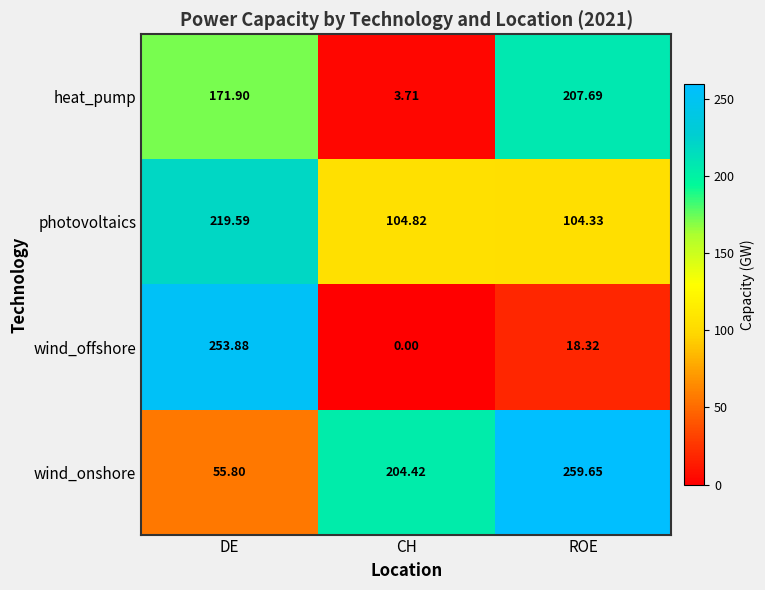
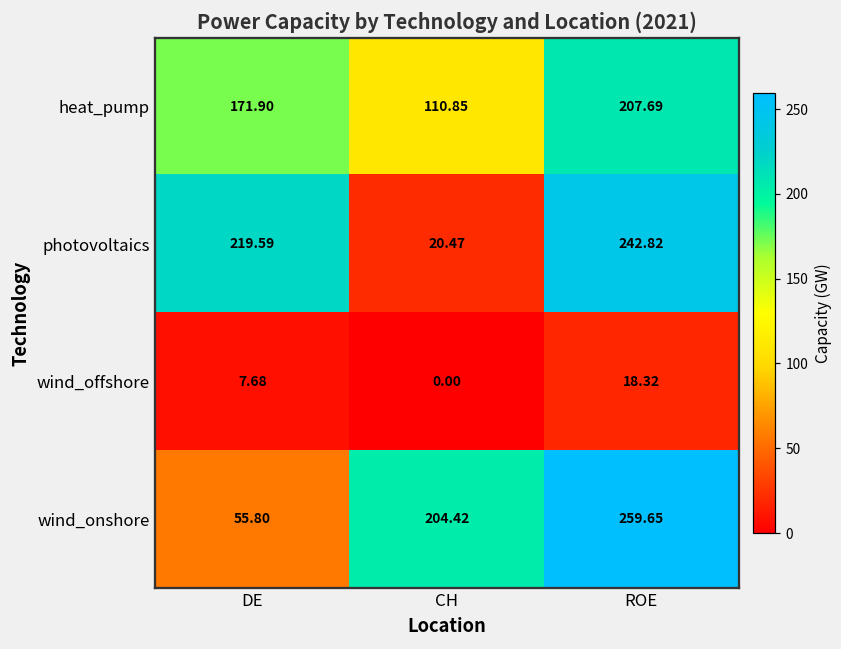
heat_pump, CH: 3.71 -> 110.85
photovoltaics, CH: 104.82 -> 20.47
photovoltaics, ROE: 104.33 -> 242.82
wind_offshore, DE: 253.88 -> 7.68
